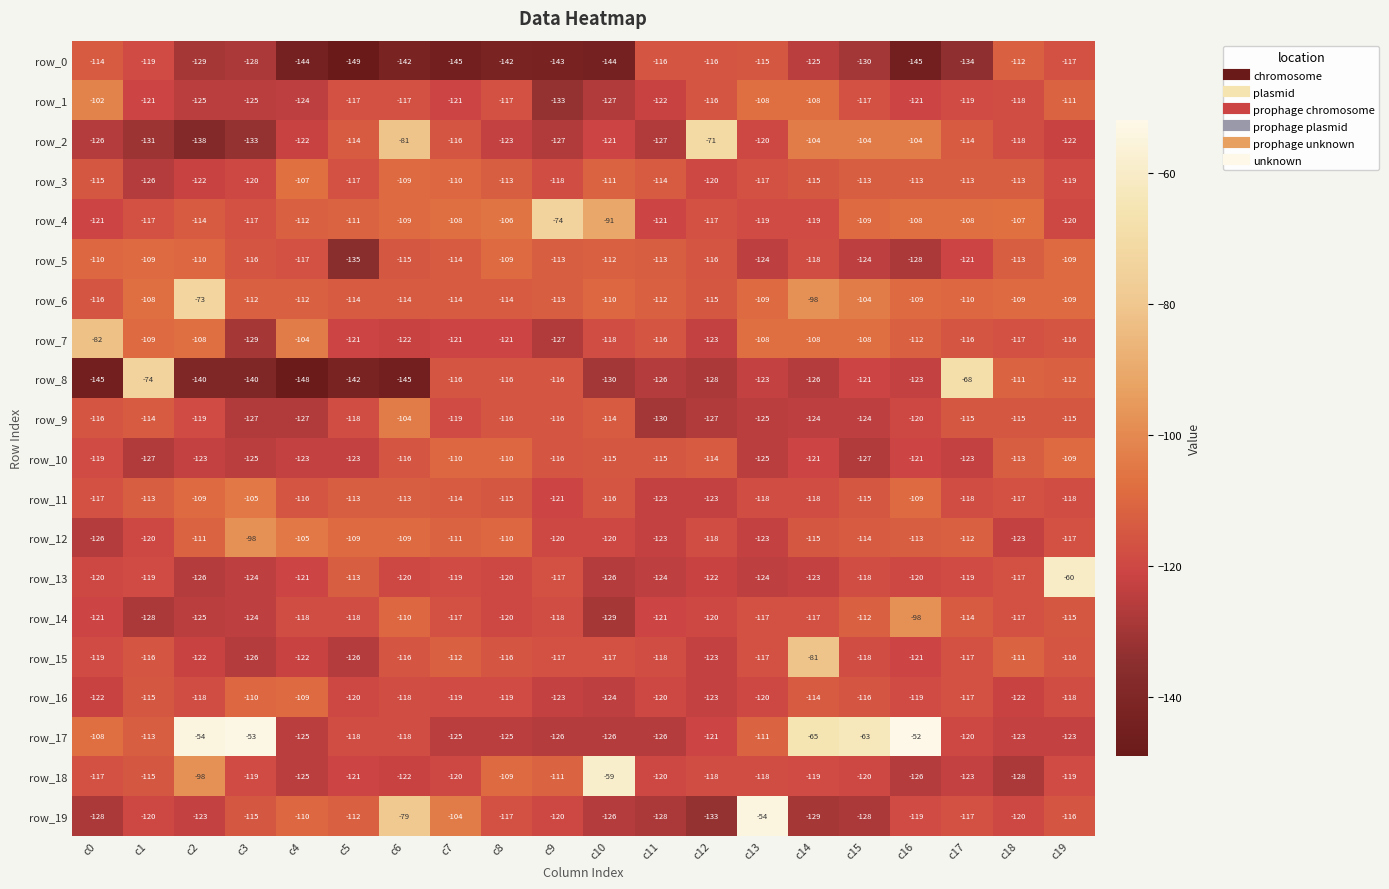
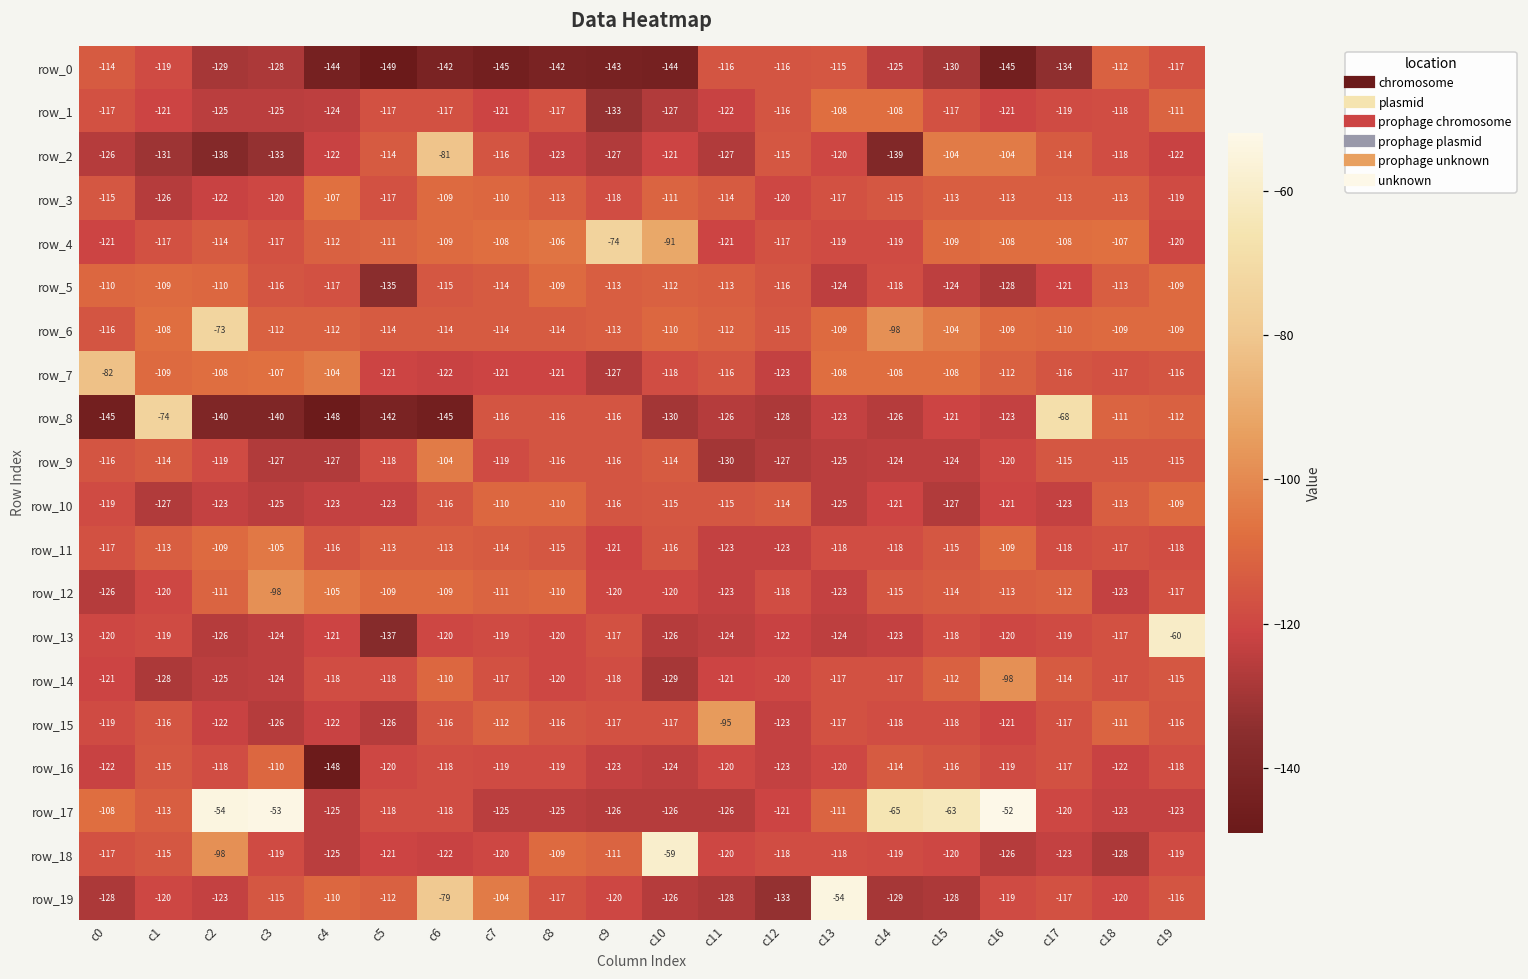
row_1, c0: -102 -> -117
row_2, c12: -71 -> -115
row_2, c14: -104 -> -139
row_7, c3: -129 -> -107
row_13, c5: -113 -> -137
row_15, c11: -118 -> -95
row_15, c14: -81 -> -118
row_16, c4: -109 -> -148
